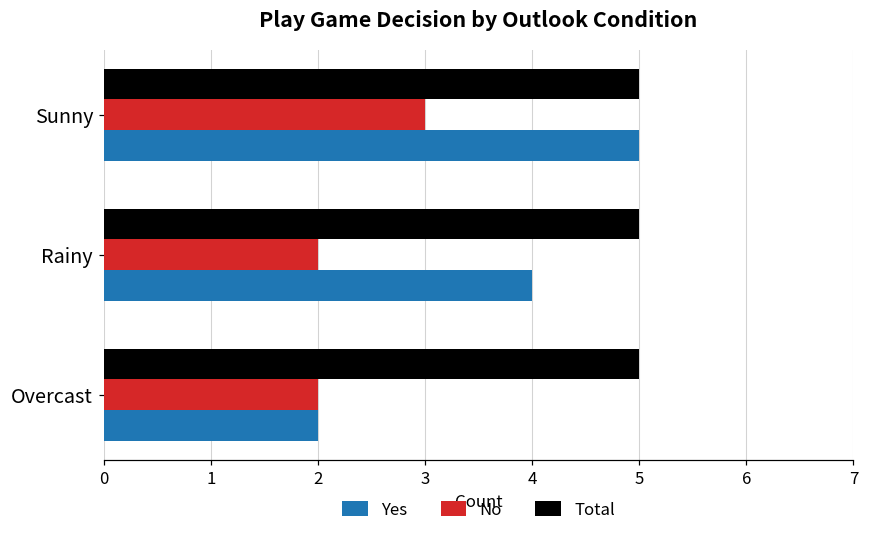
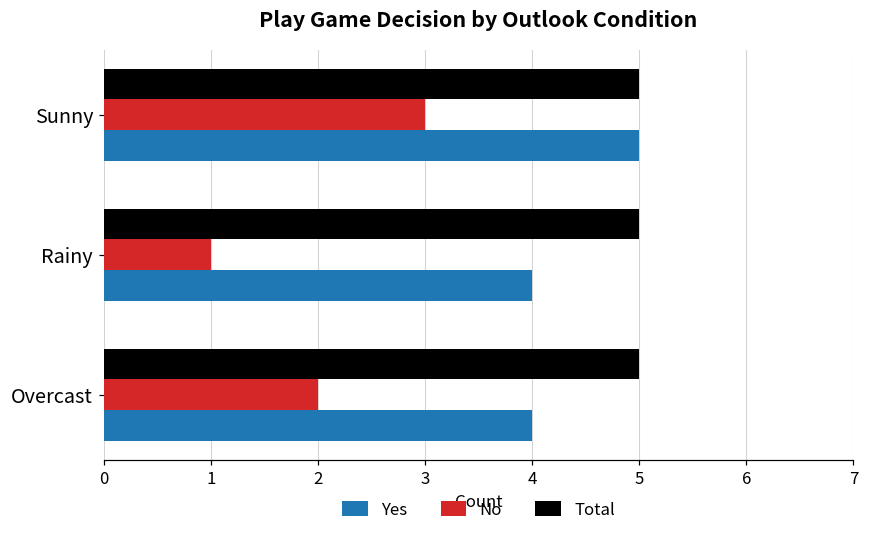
No, Rainy: 2 -> 1
Yes, Overcast: 2 -> 4
